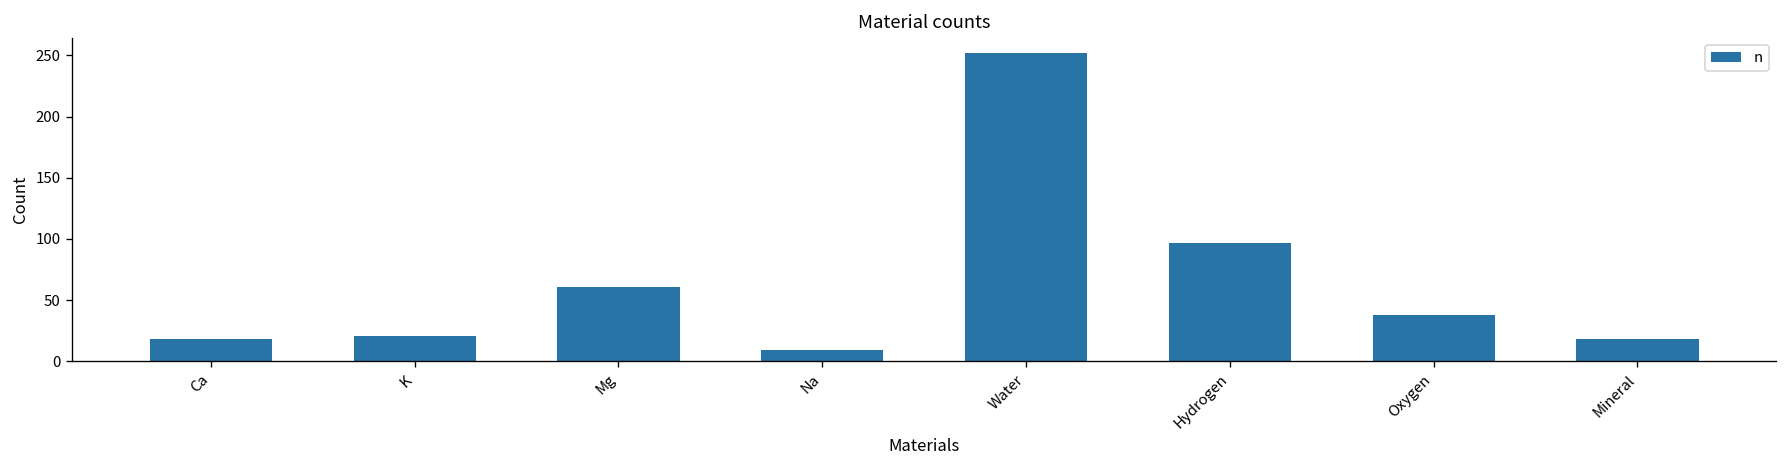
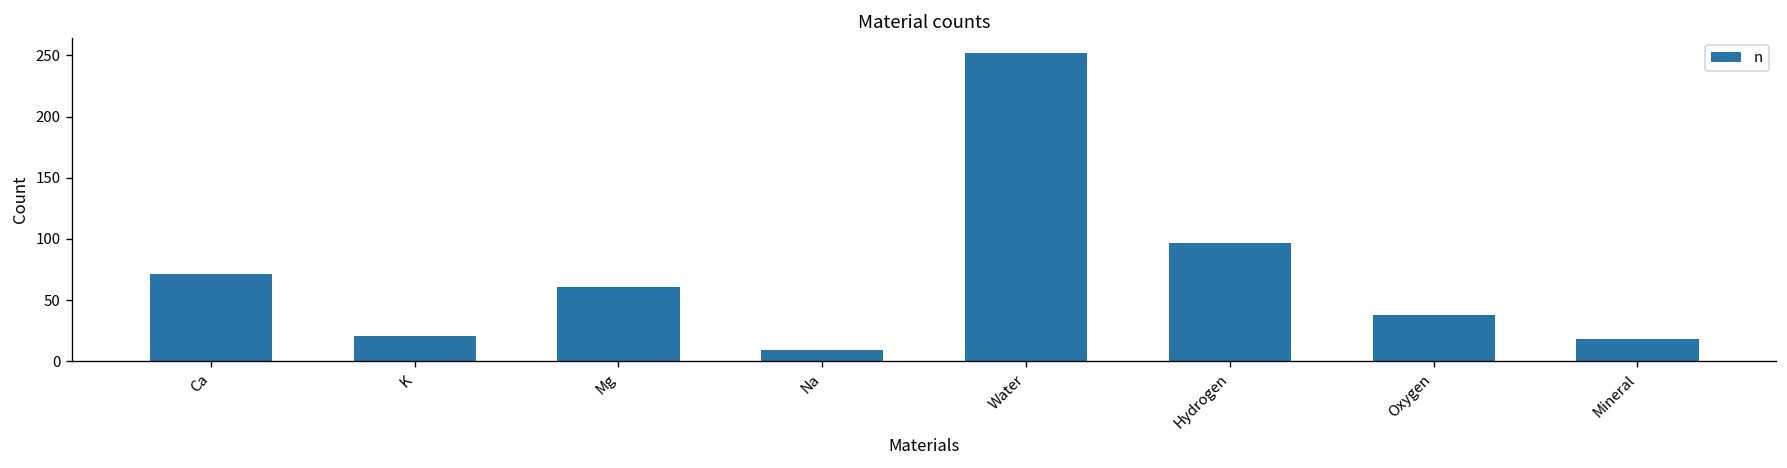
Ca: 18 -> 71
